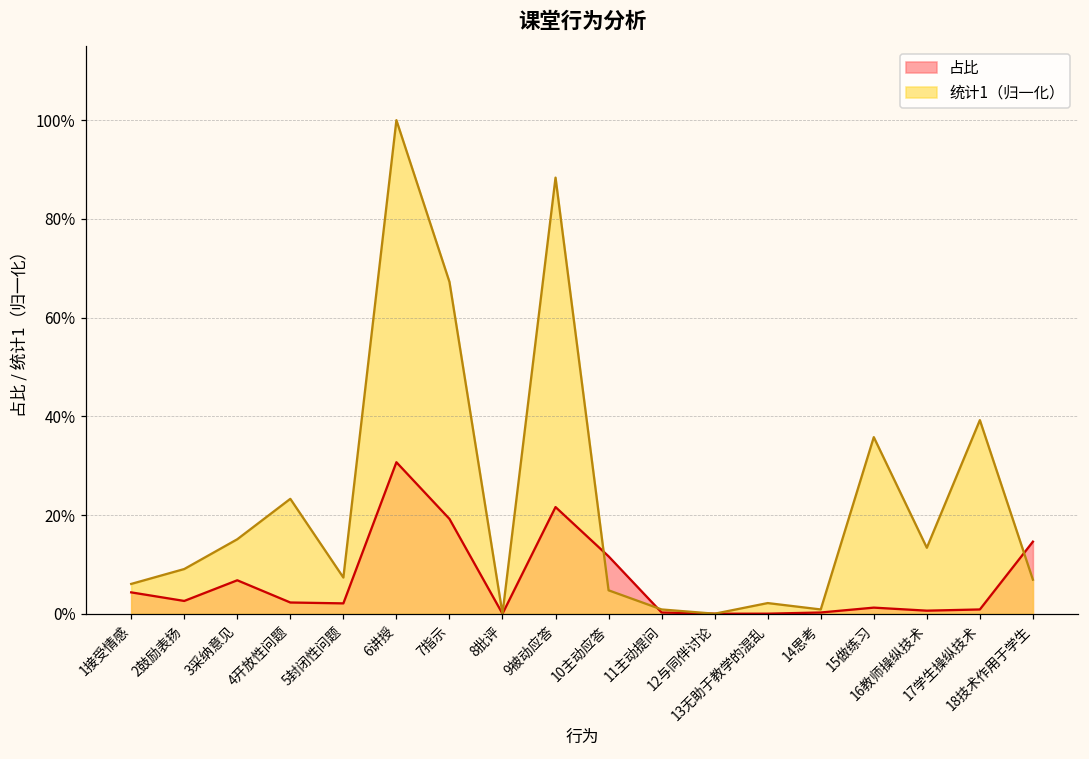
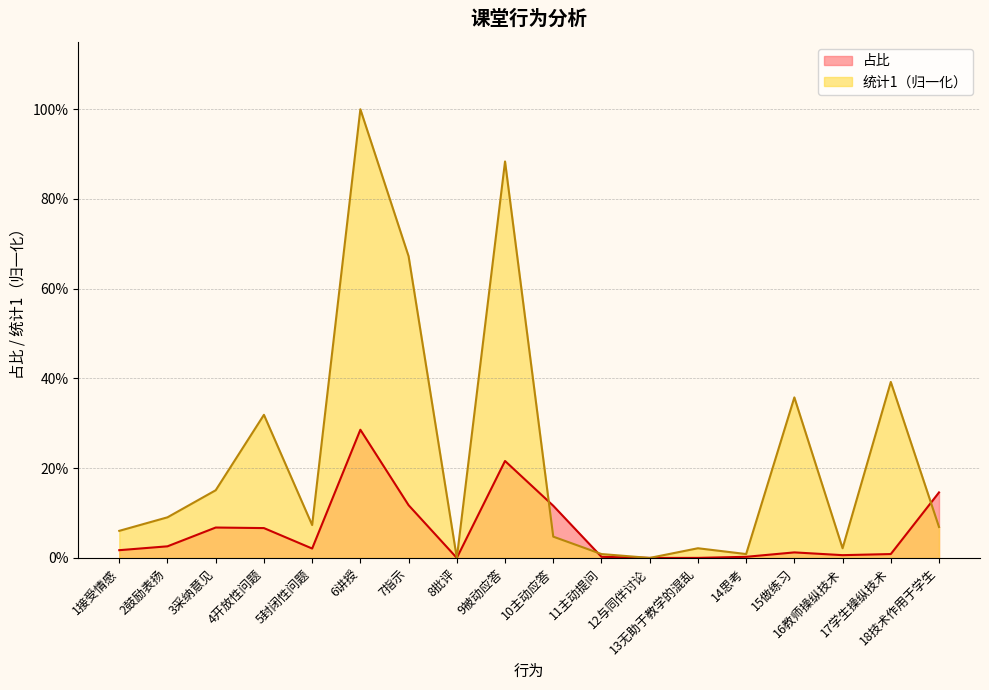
占比, 1接受情感: 4% -> 2%
占比, 4开放性问题: 2% -> 7%
统计1（归一化）, 4开放性问题: 23% -> 32%
占比, 6讲授: 31% -> 29%
占比, 7指示: 19% -> 12%
统计1（归一化）, 16教师操纵技术: 13% -> 2%
